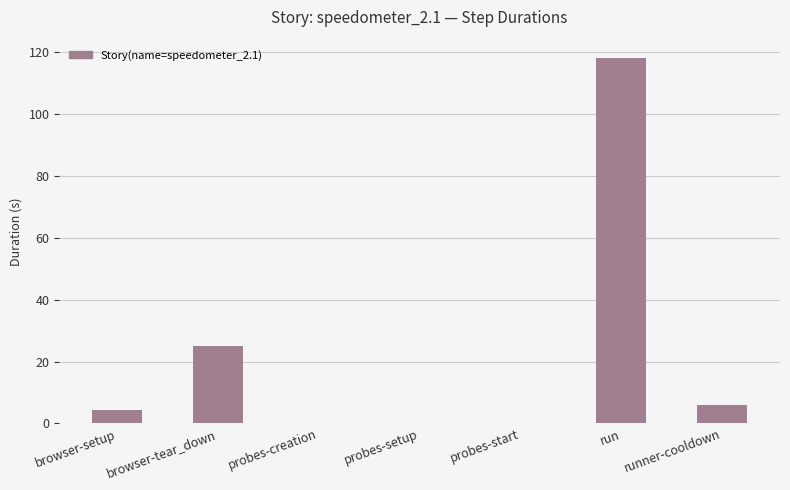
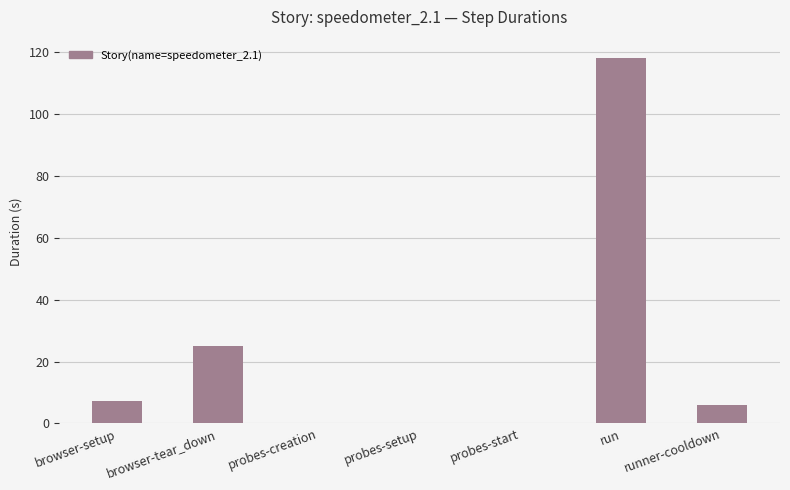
browser-setup: 4 -> 7
